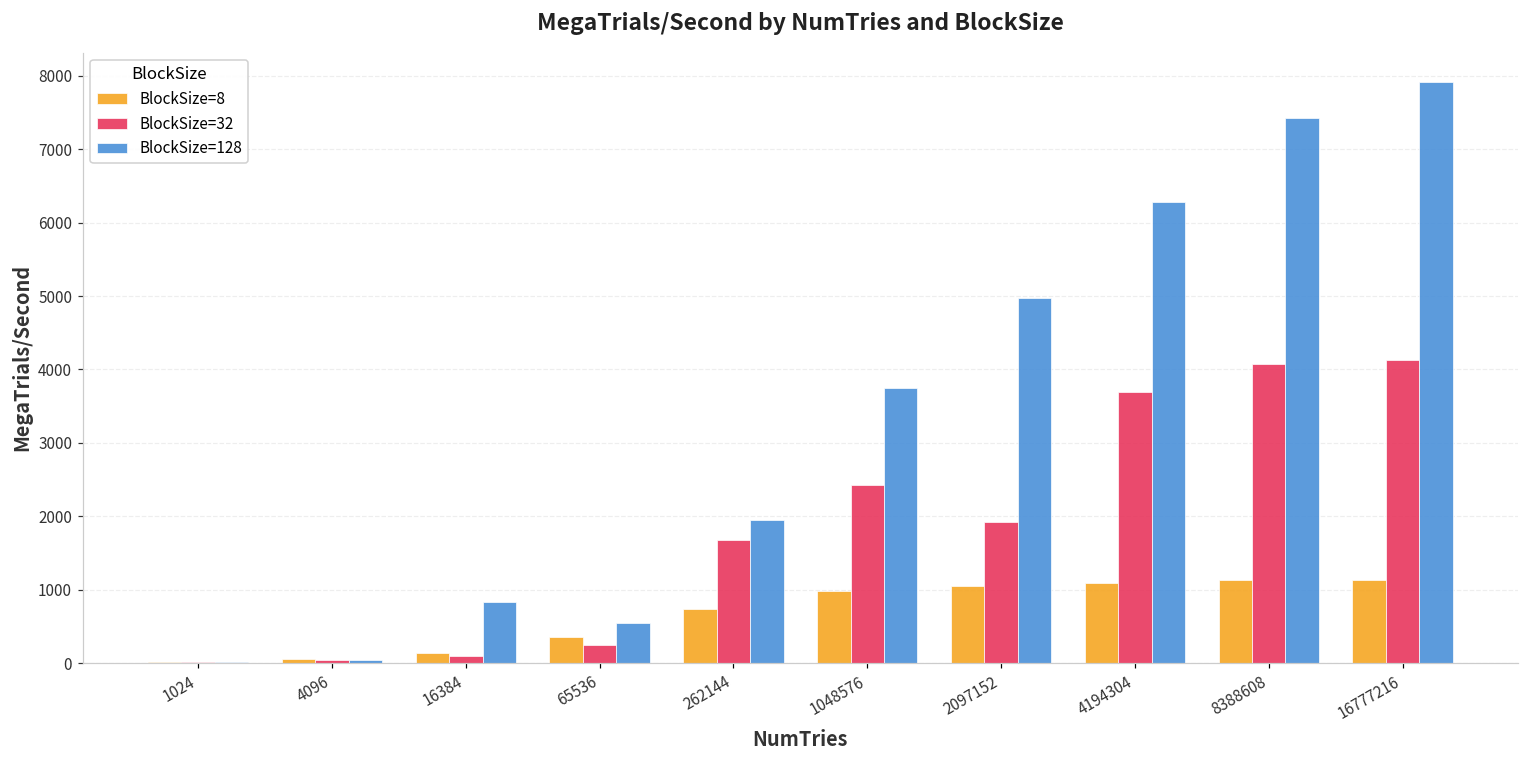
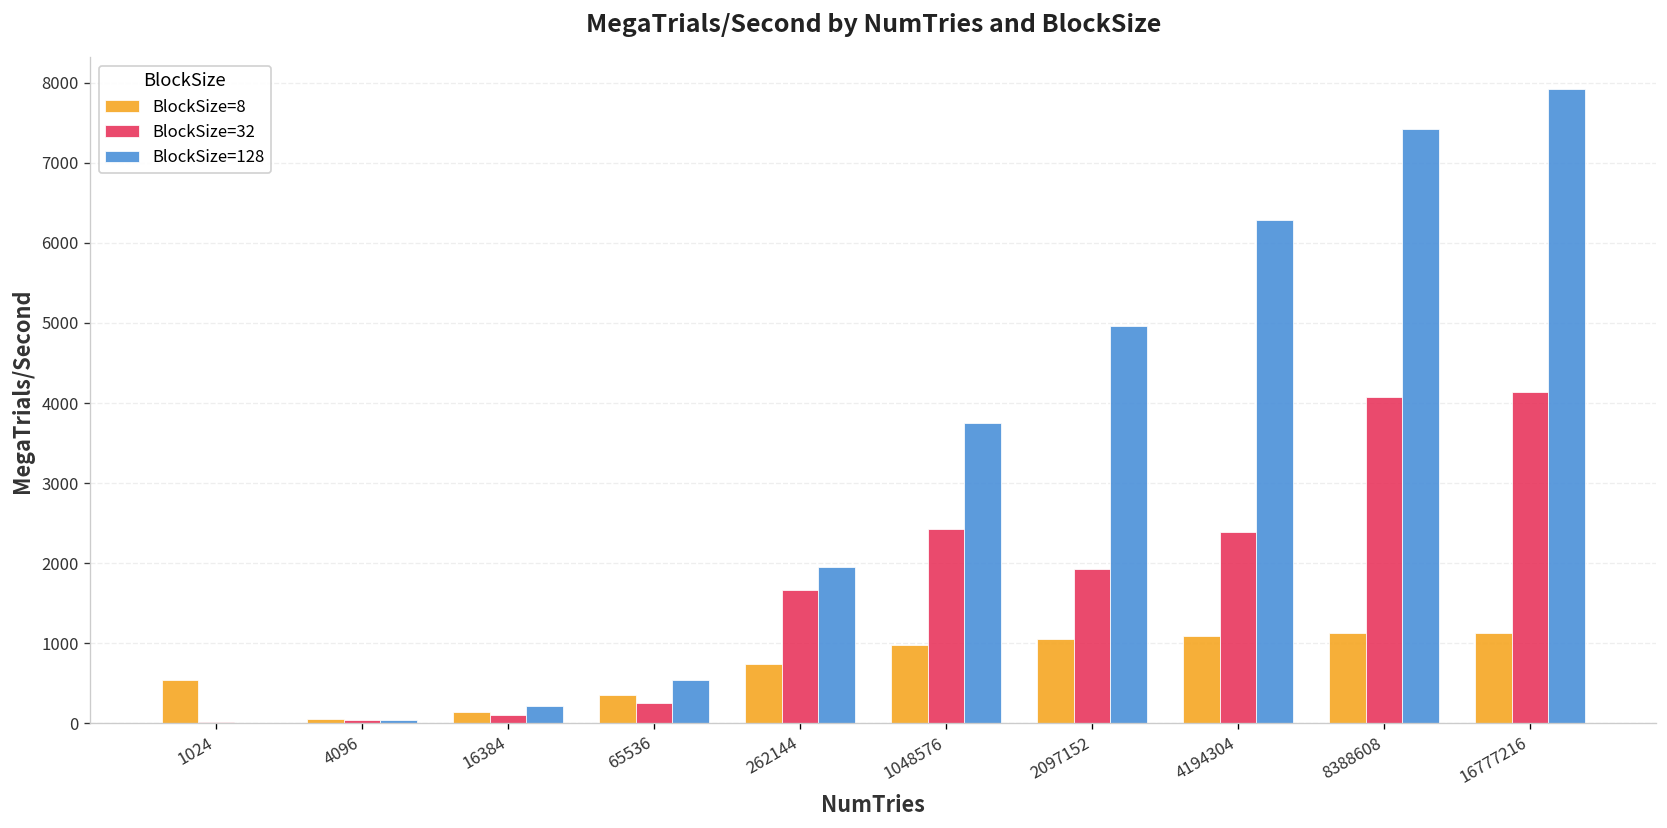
BlockSize=8, 1024: 0 -> 500
BlockSize=128, 16384: 800 -> 200
BlockSize=32, 4194304: 3700 -> 2400
